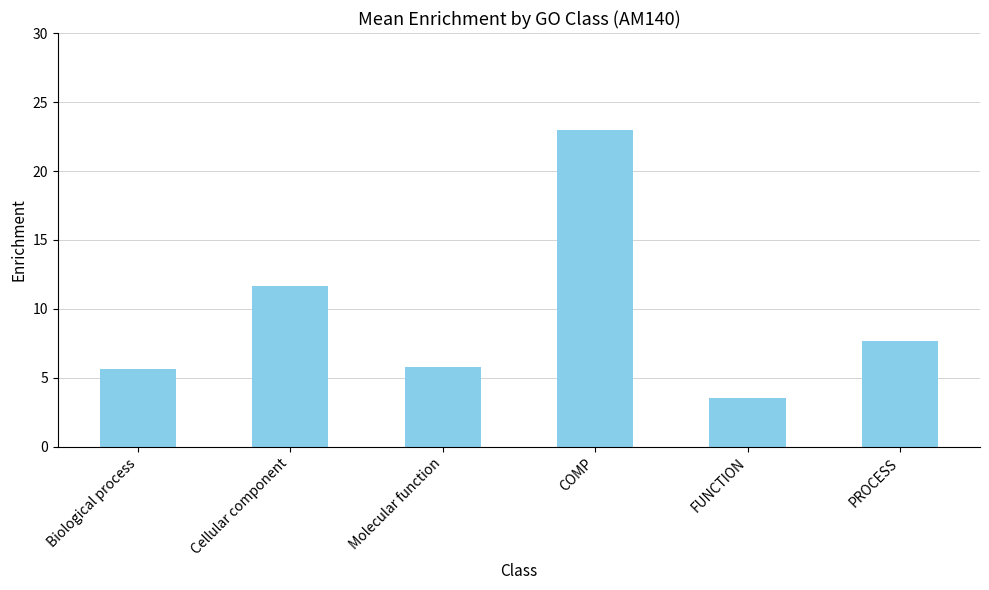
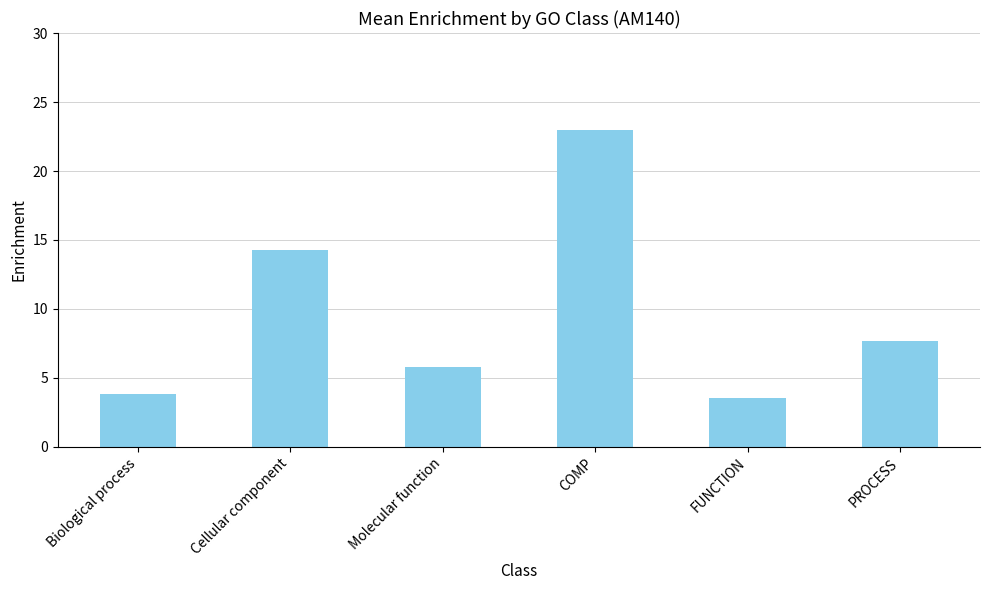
Biological process: 5.7 -> 3.9
Cellular component: 11.7 -> 14.3
